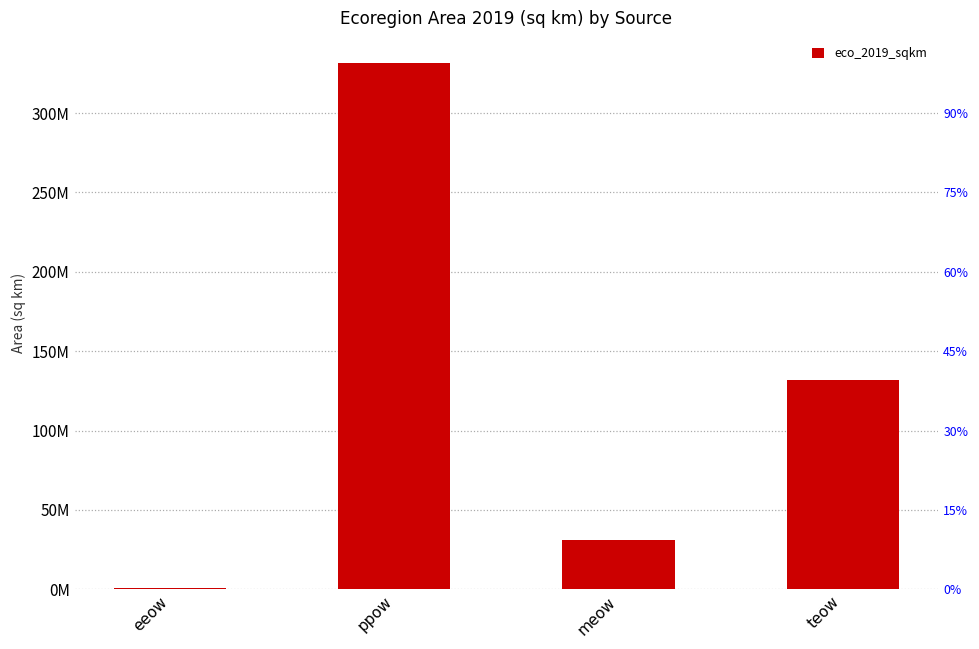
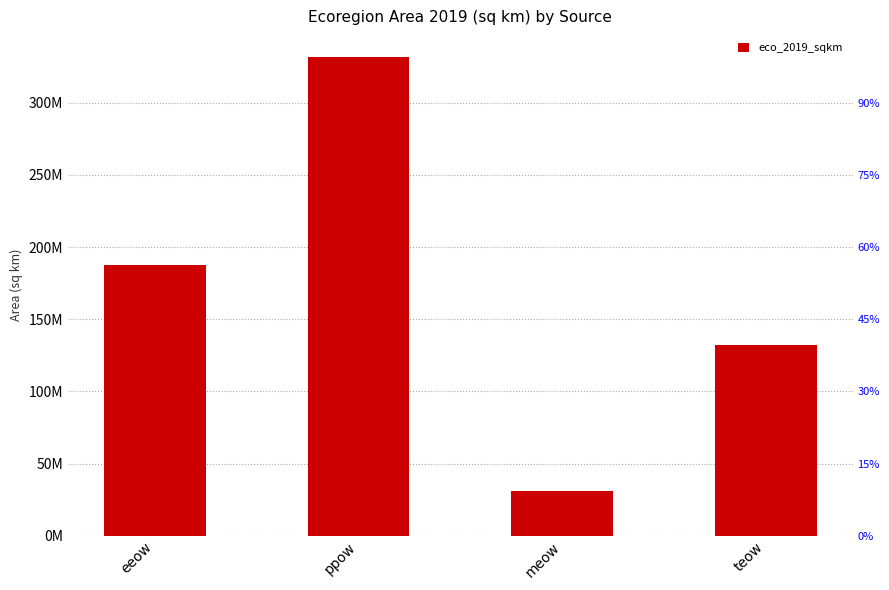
eeow: 1000000 -> 188000000
